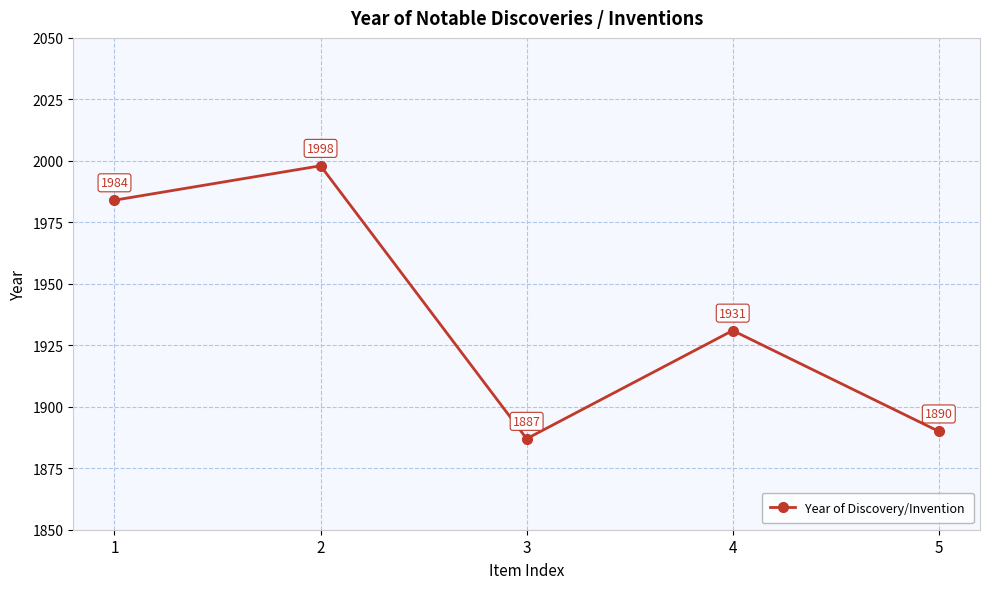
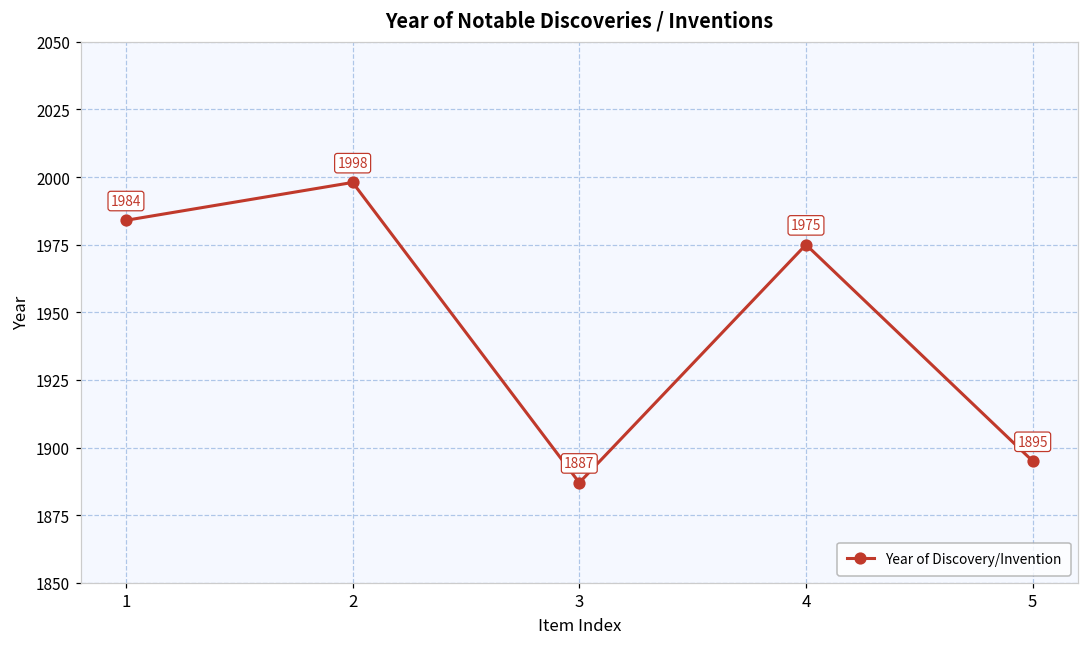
4: 1931 -> 1975
5: 1890 -> 1895
